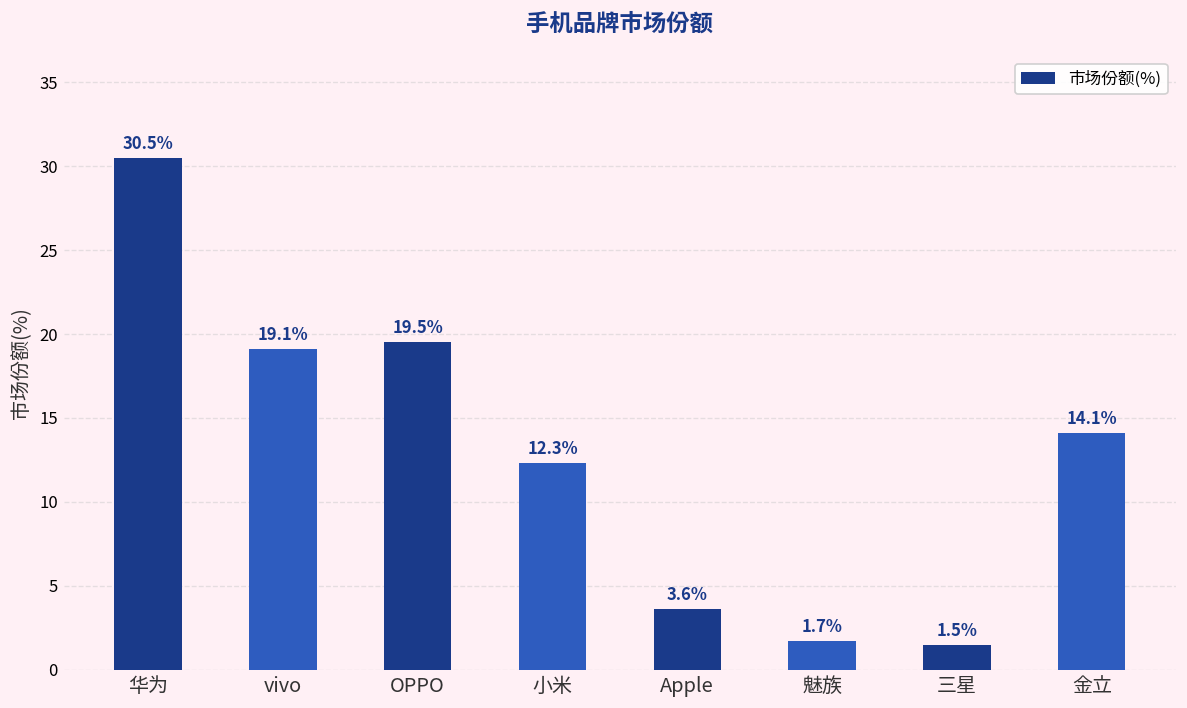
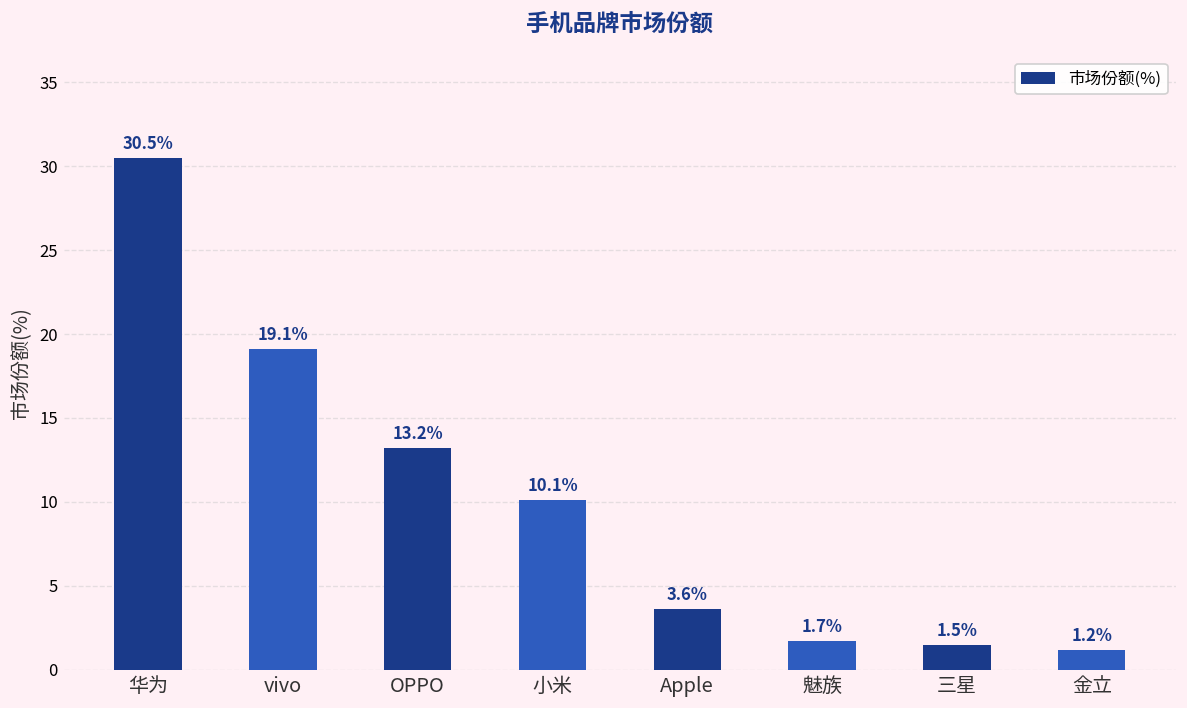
OPPO: 19.5% -> 13.2%
小米: 12.3% -> 10.1%
金立: 14.1% -> 1.2%
